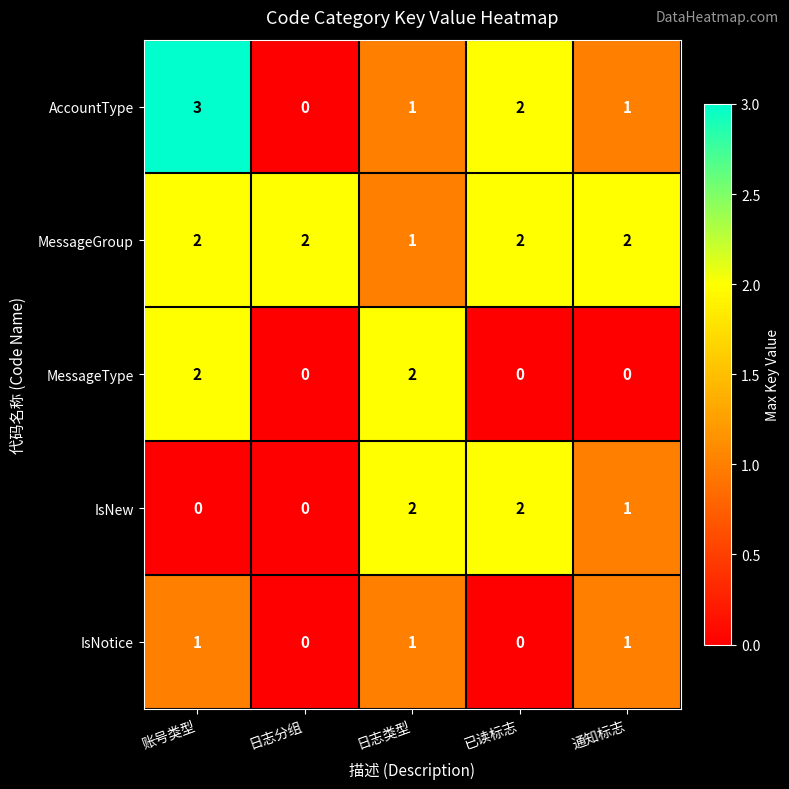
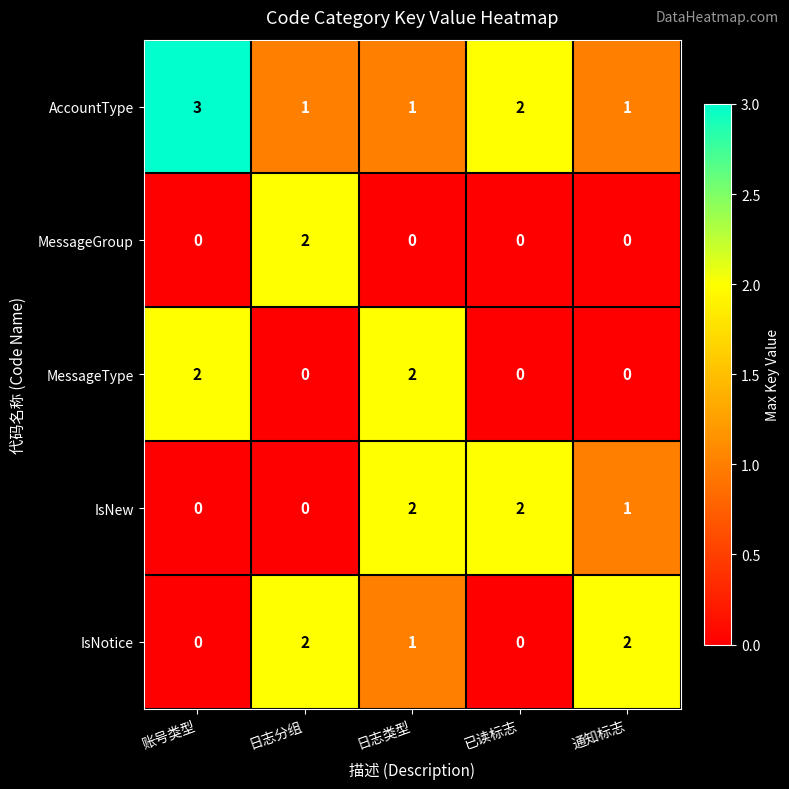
AccountType, 日志分组: 0 -> 1
MessageGroup, 账号类型: 2 -> 0
MessageGroup, 日志类型: 1 -> 0
MessageGroup, 已读标志: 2 -> 0
MessageGroup, 通知标志: 2 -> 0
IsNotice, 账号类型: 1 -> 0
IsNotice, 日志分组: 0 -> 2
IsNotice, 通知标志: 1 -> 2
